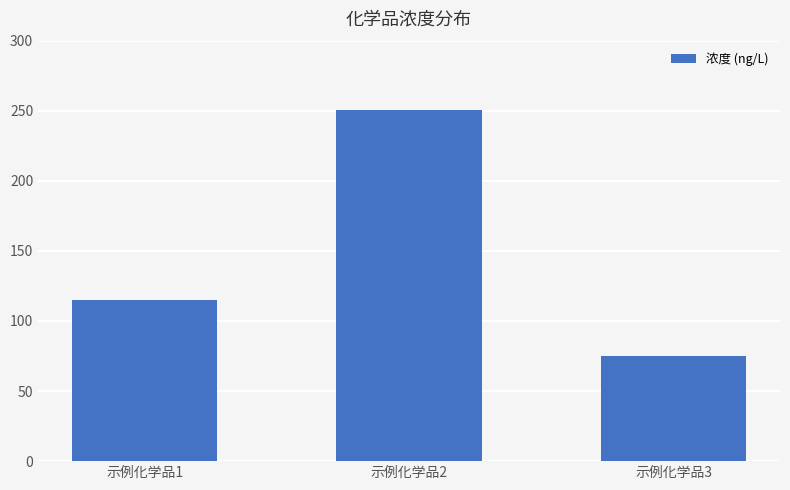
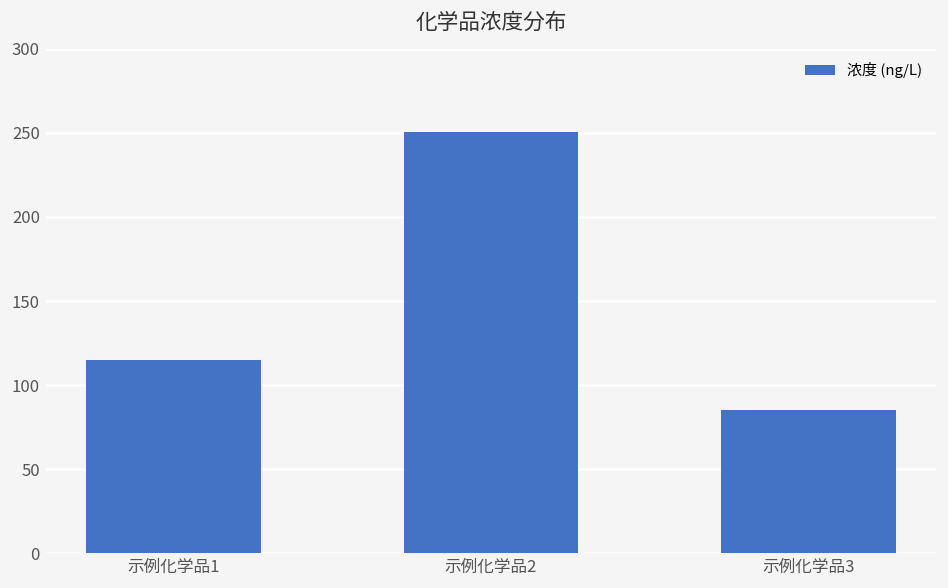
示例化学品3: 75 -> 86
